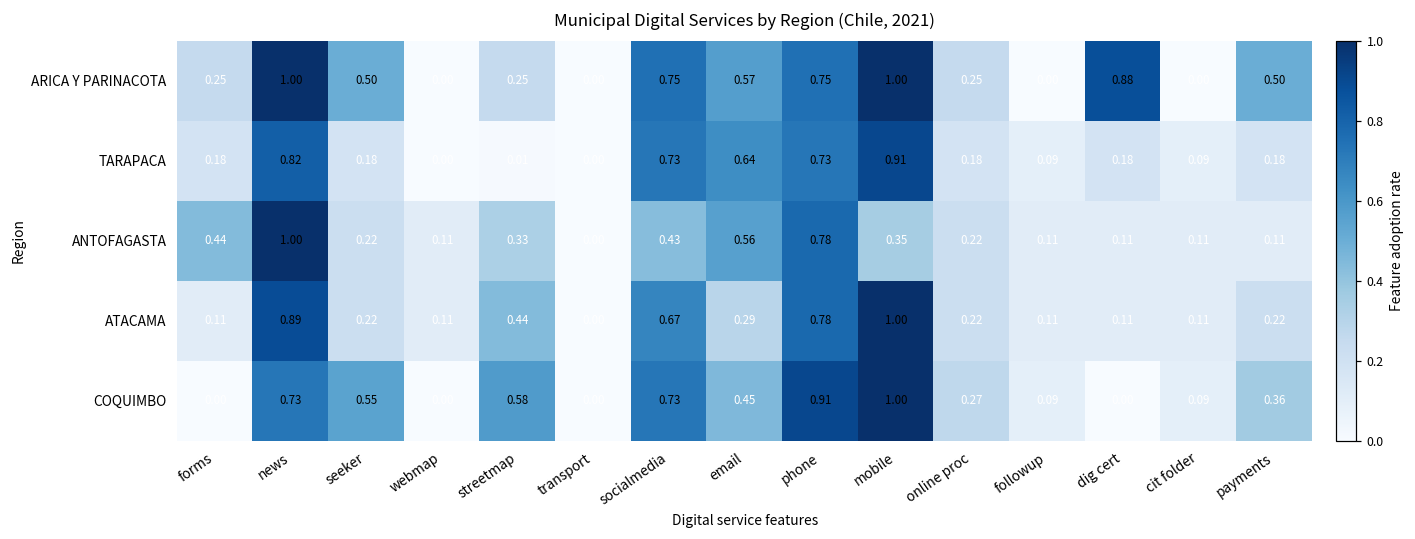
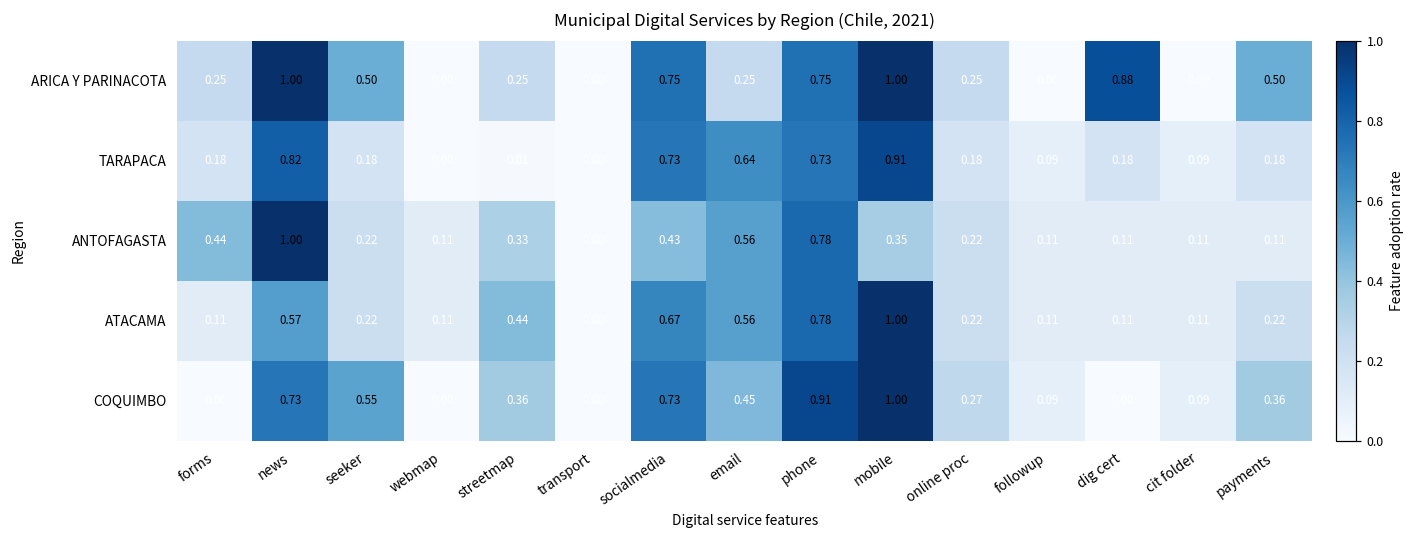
ARICA Y PARINACOTA, email: 0.57 -> 0.25
ATACAMA, news: 0.89 -> 0.57
ATACAMA, email: 0.29 -> 0.56
COQUIMBO, streetmap: 0.58 -> 0.36
